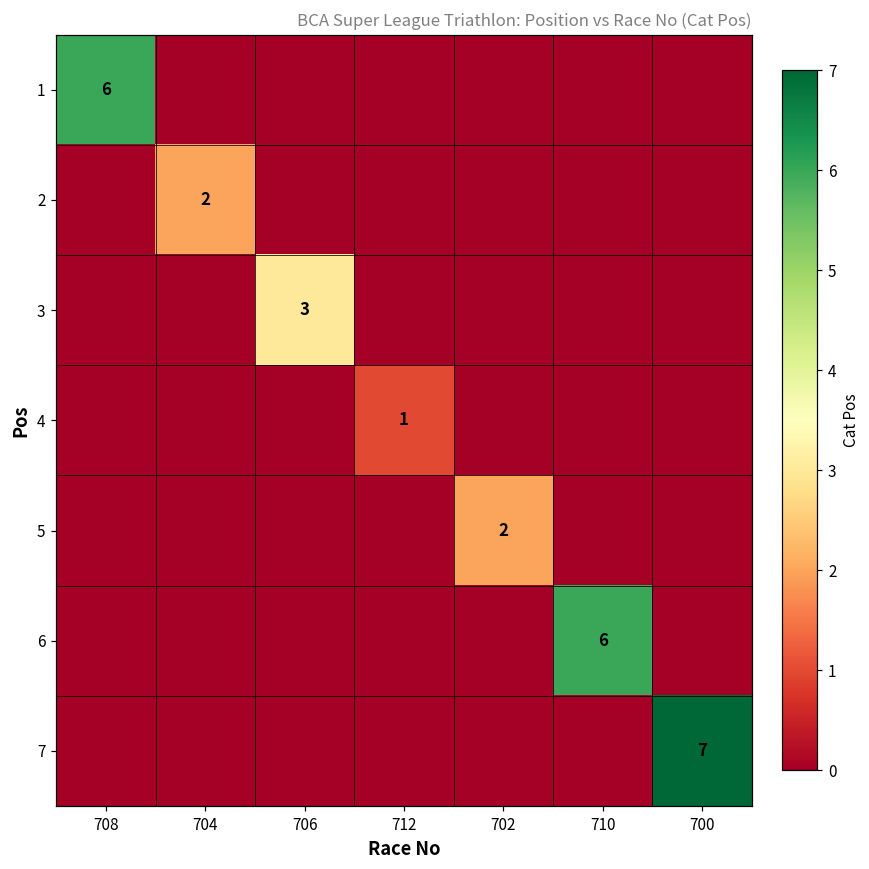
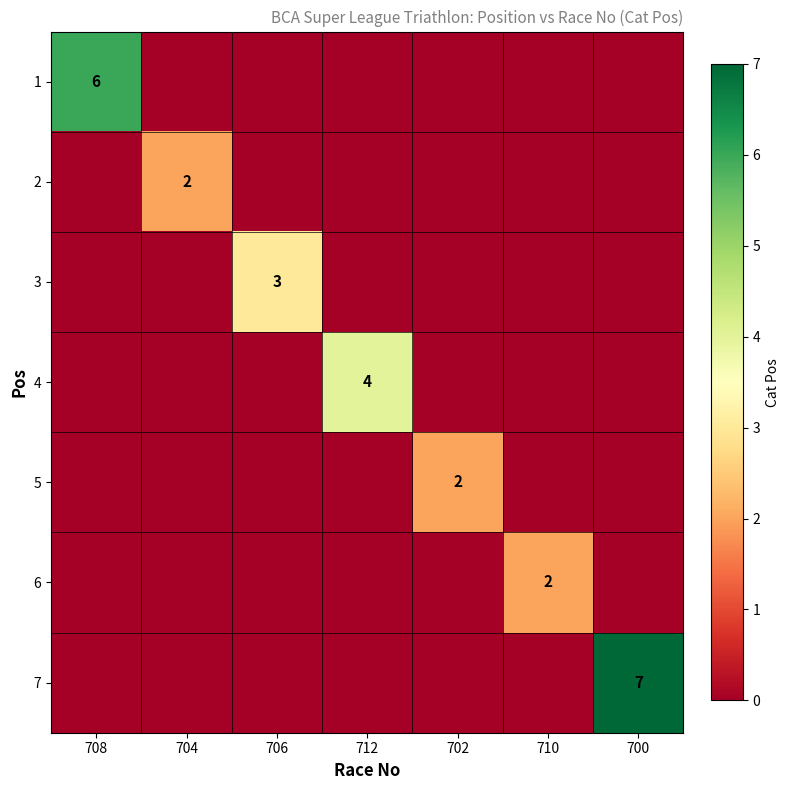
4, 712: 1 -> 4
6, 710: 6 -> 2
